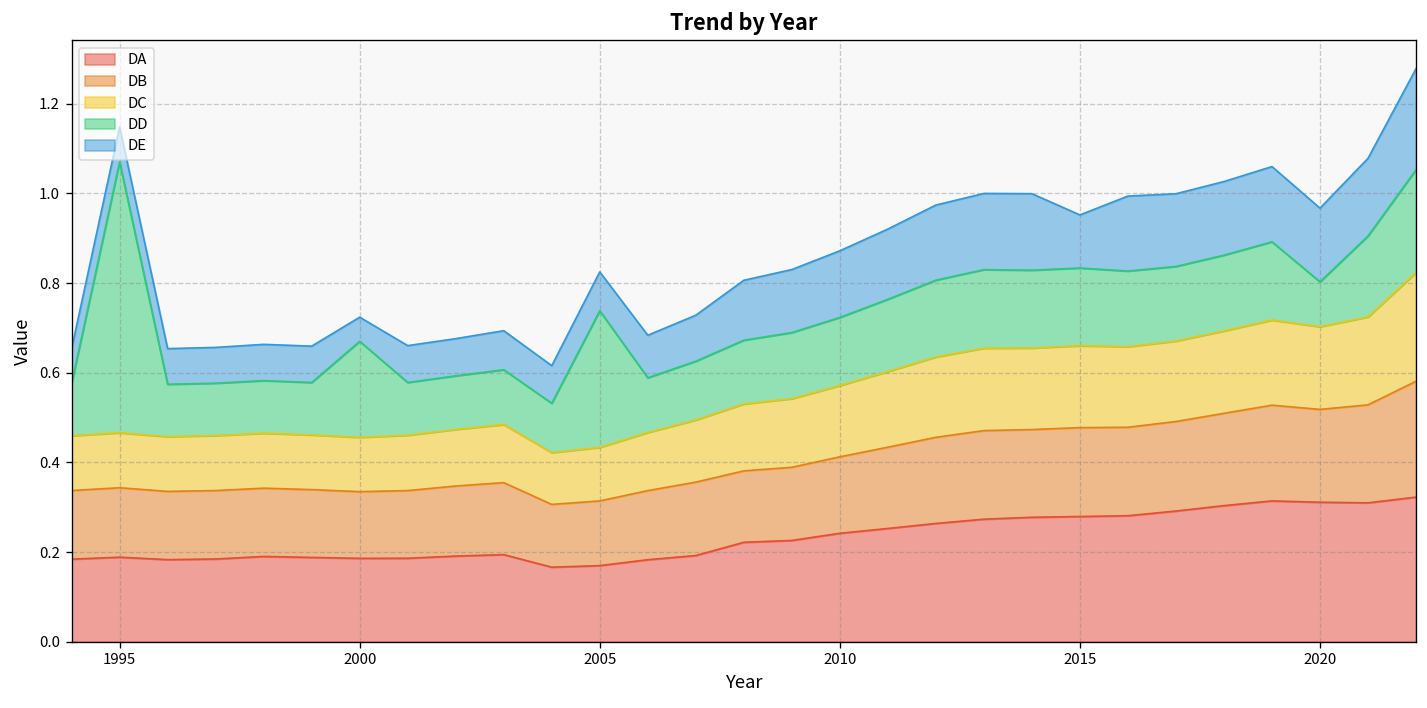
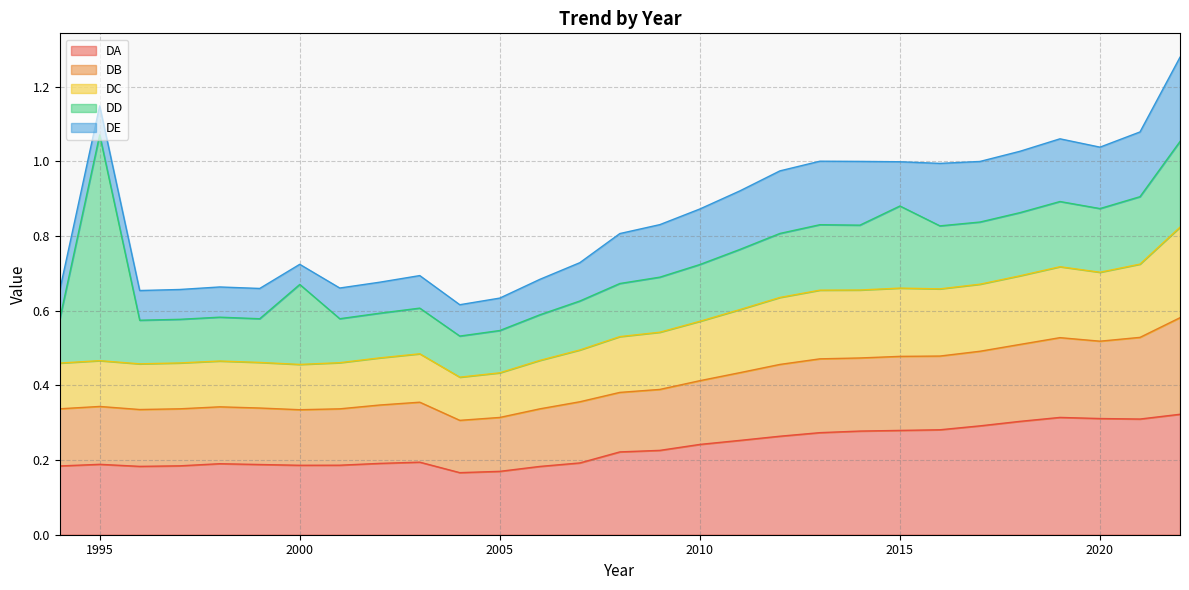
DD, 2005: 0.30 -> 0.11
DD, 2015: 0.17 -> 0.22
DD, 2020: 0.10 -> 0.17
